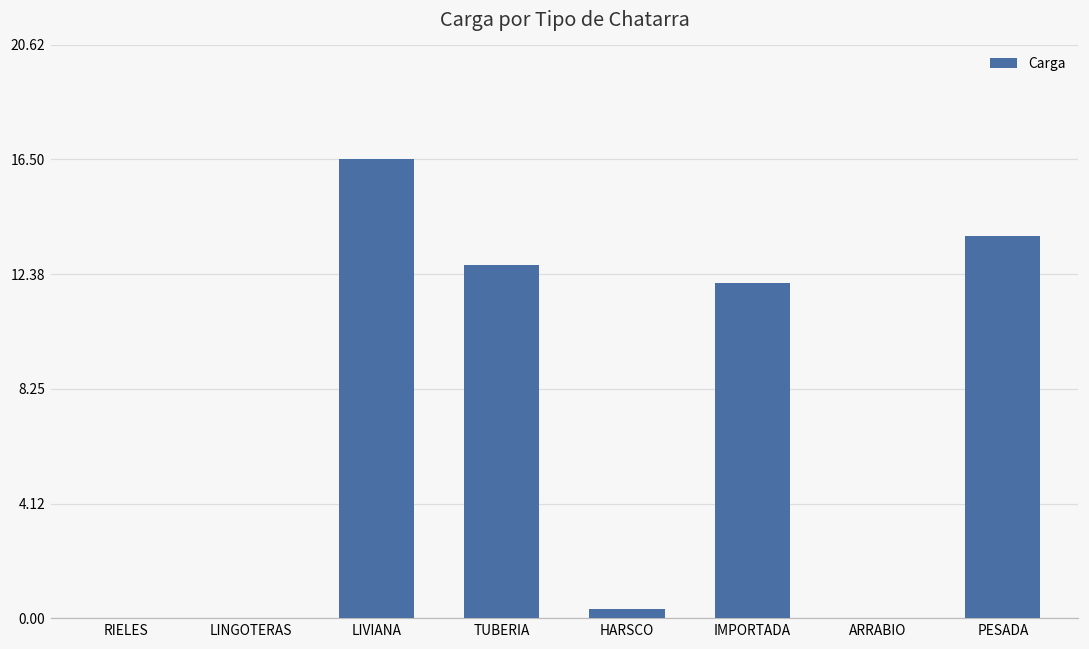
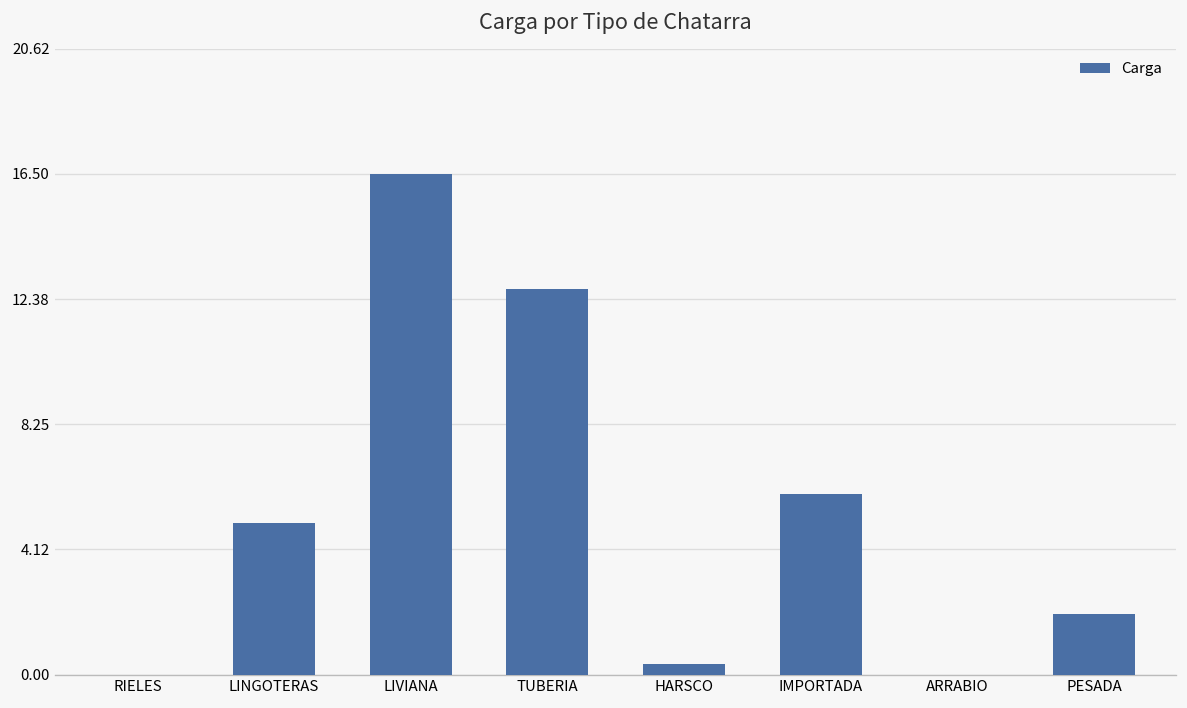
LINGOTERAS: 0 -> 5
IMPORTADA: 12.0 -> 5.9
PESADA: 13.8 -> 2.0
